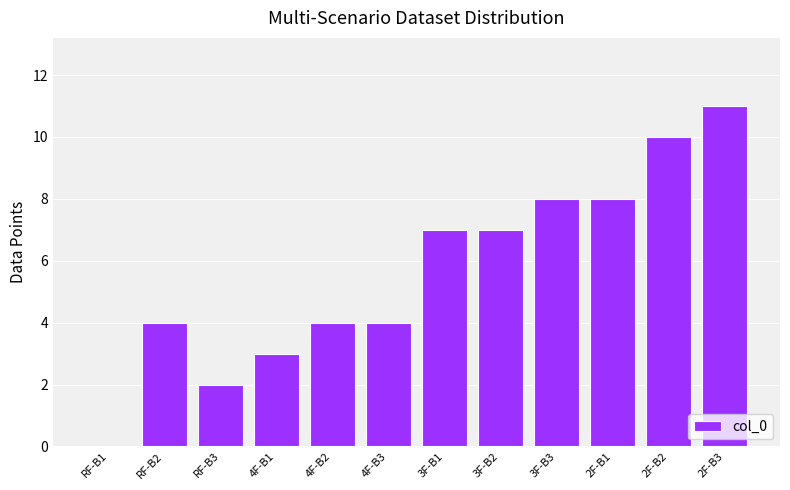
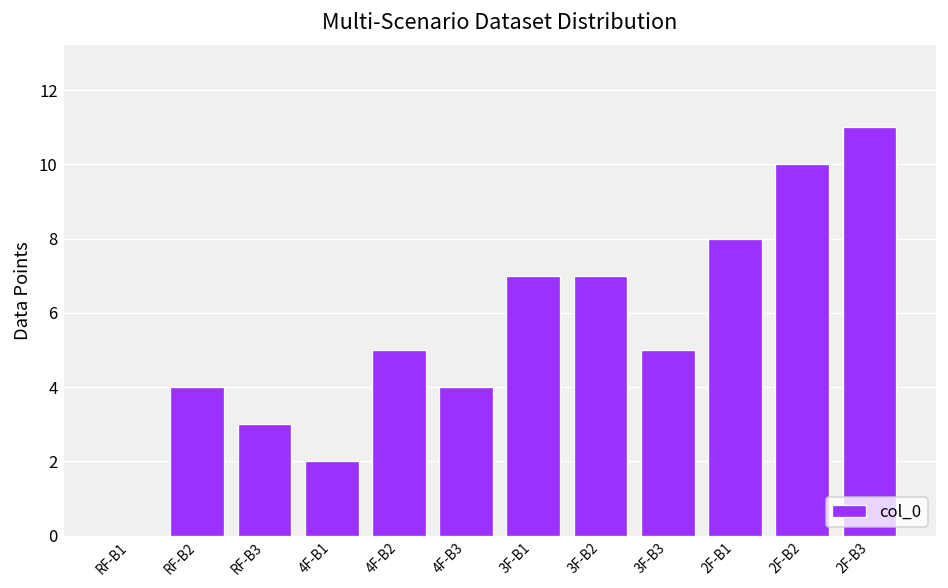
RF-B3: 2 -> 3
4F-B1: 3 -> 2
4F-B2: 4 -> 5
3F-B3: 8 -> 5
